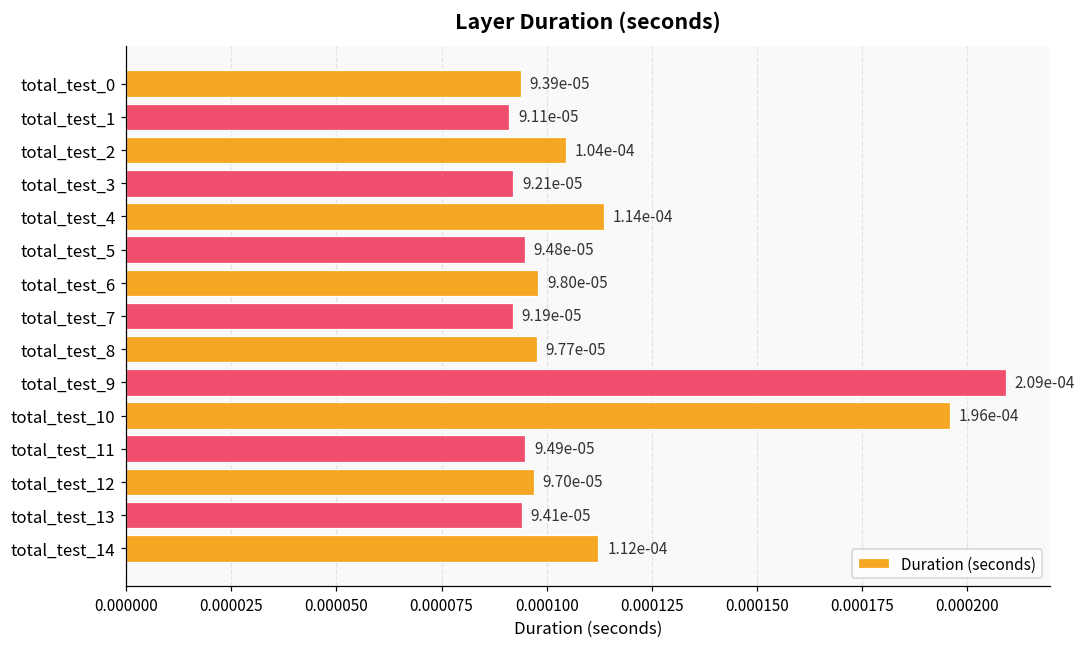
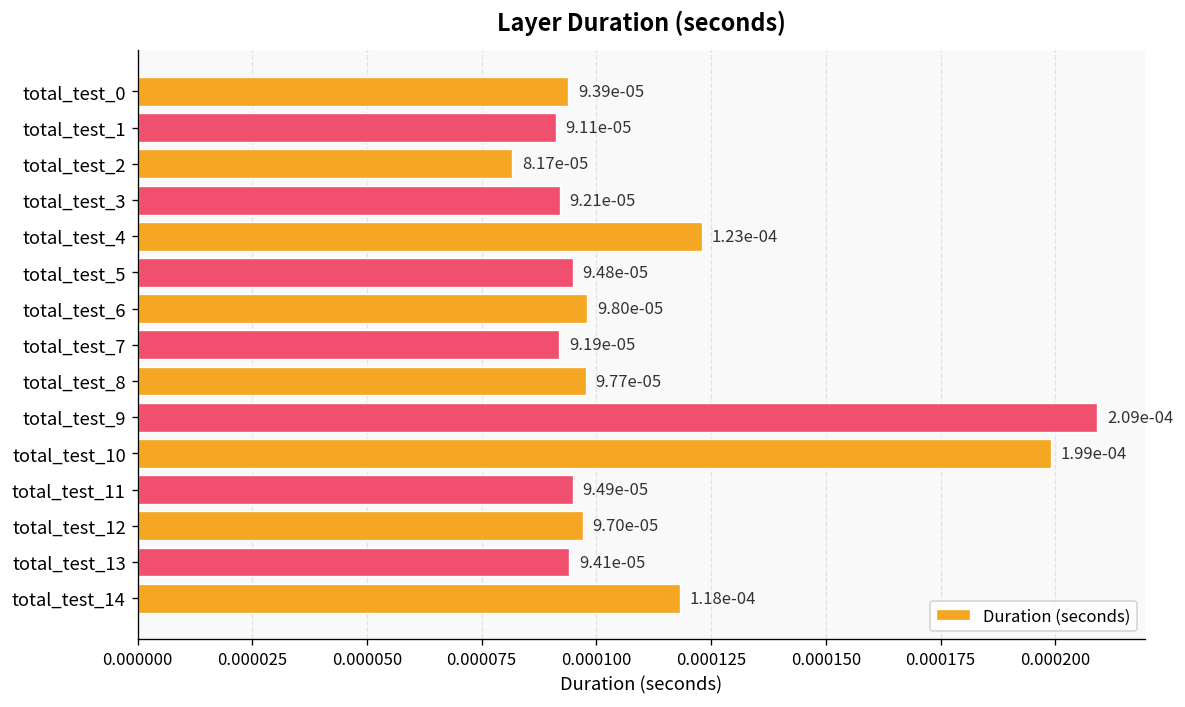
total_test_2: 1.04e-04 -> 8.17e-05
total_test_4: 1.14e-04 -> 1.23e-04
total_test_10: 1.96e-04 -> 1.99e-04
total_test_14: 1.12e-04 -> 1.18e-04
